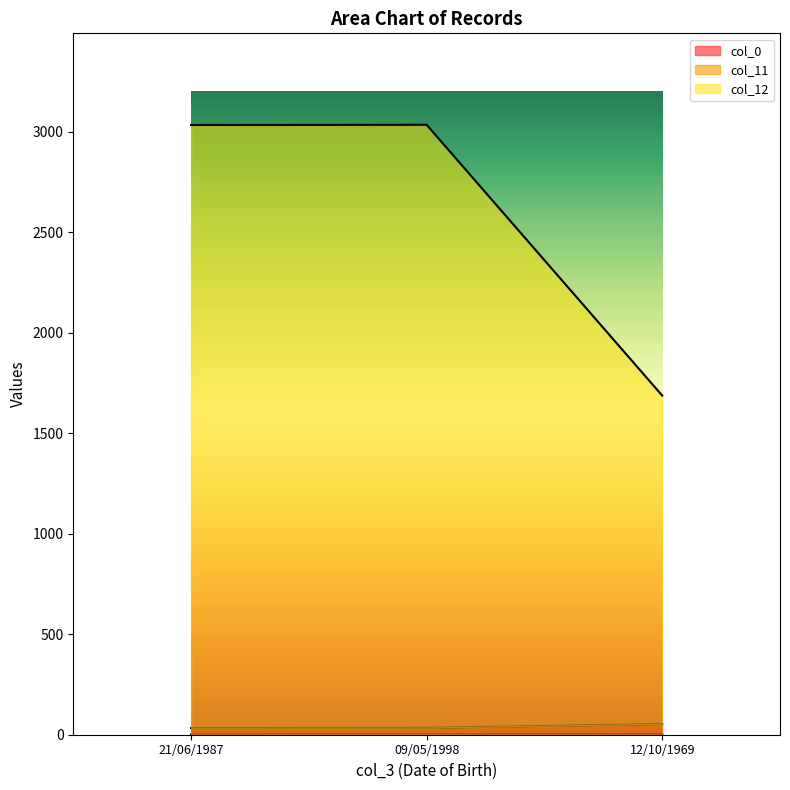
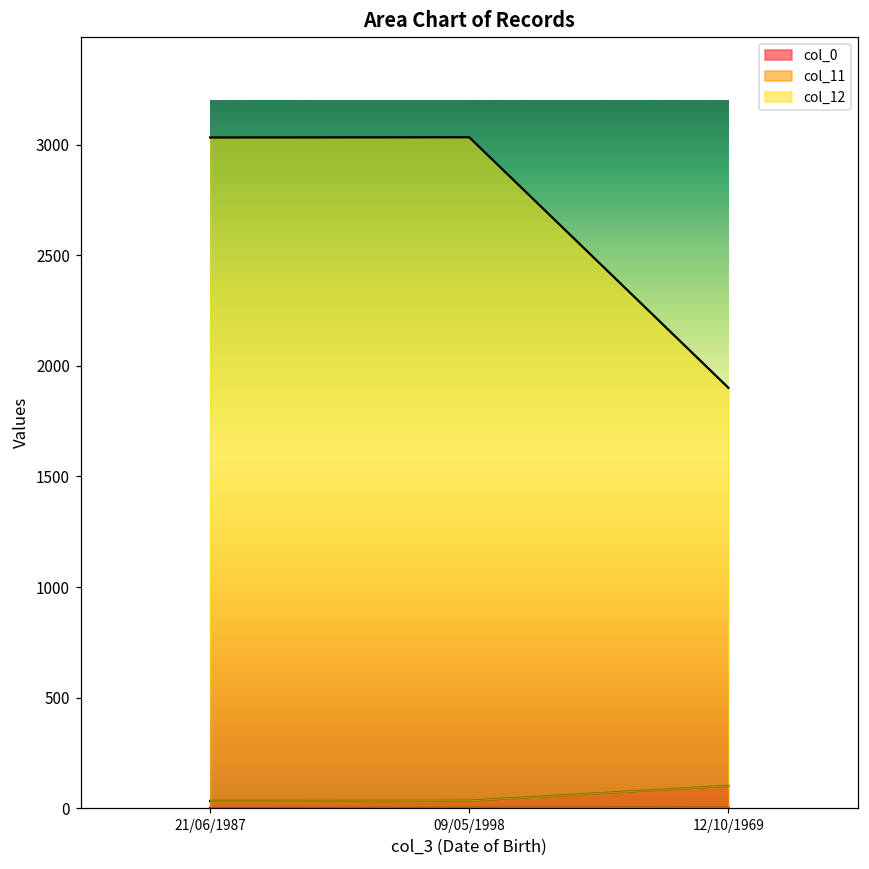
col_11, 12/10/1969: 50 -> 100
col_12, 12/10/1969: 1630 -> 1800
